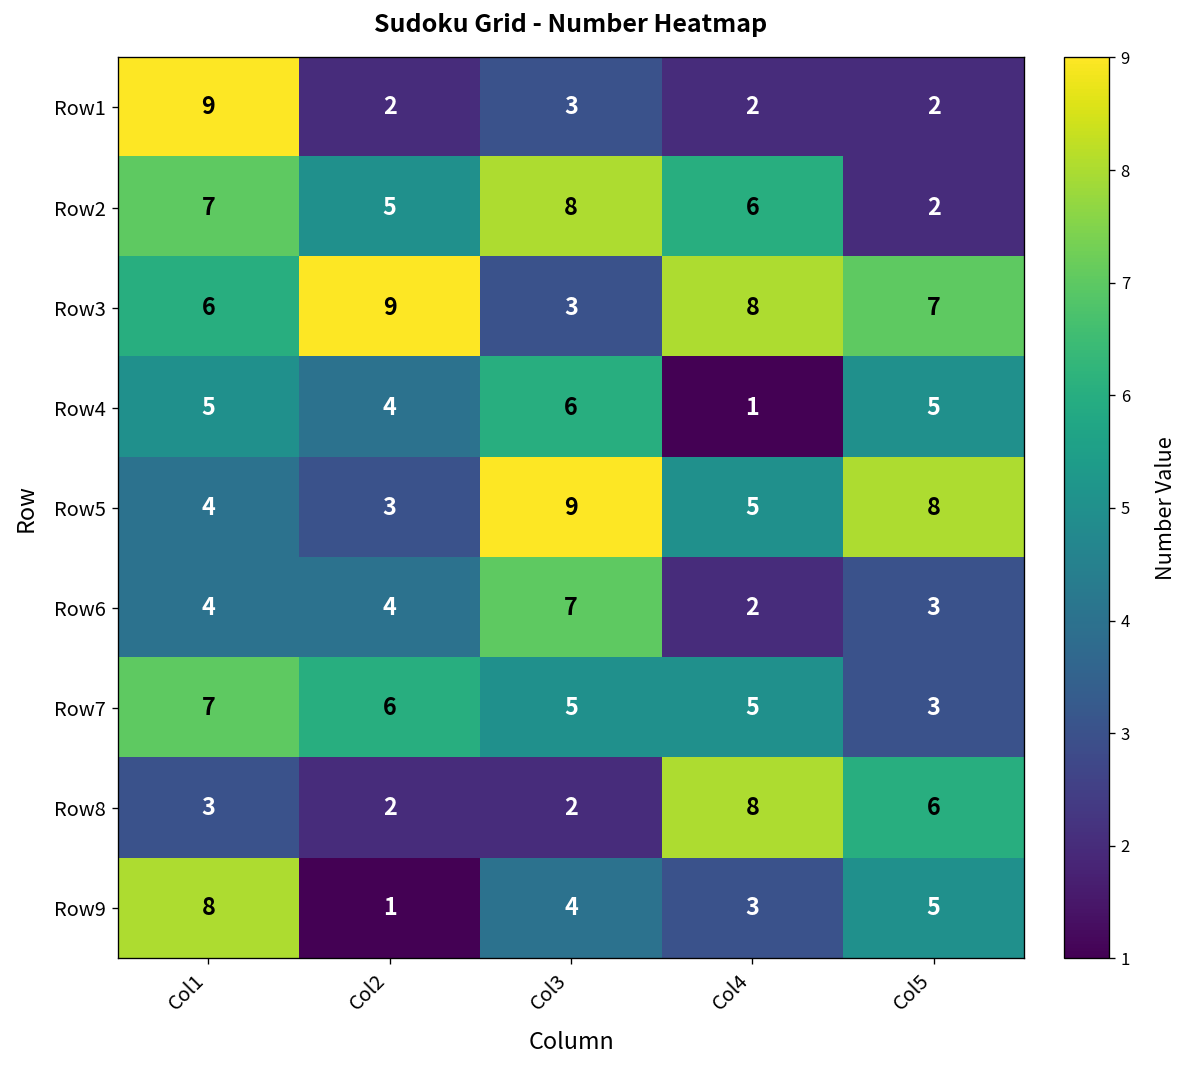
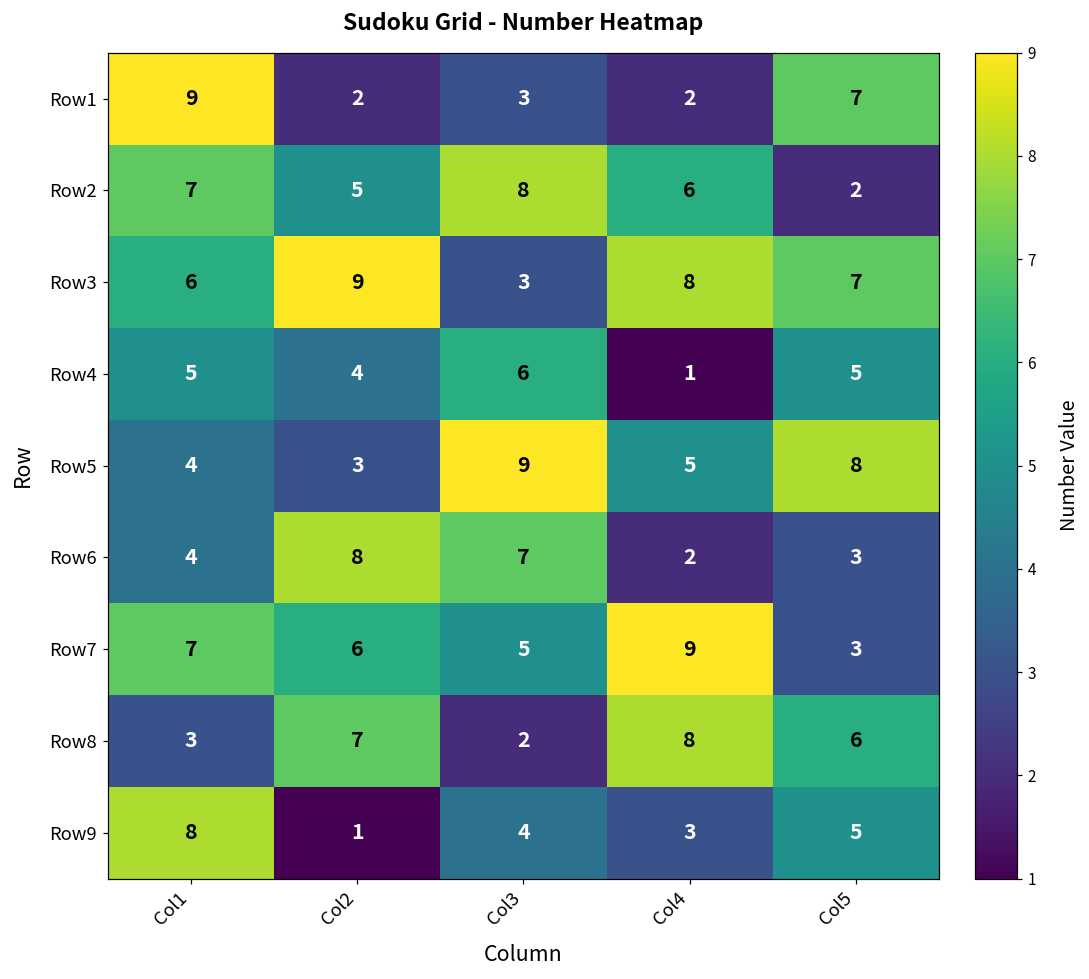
Row1, Col5: 2 -> 7
Row6, Col2: 4 -> 8
Row7, Col4: 5 -> 9
Row8, Col2: 2 -> 7
